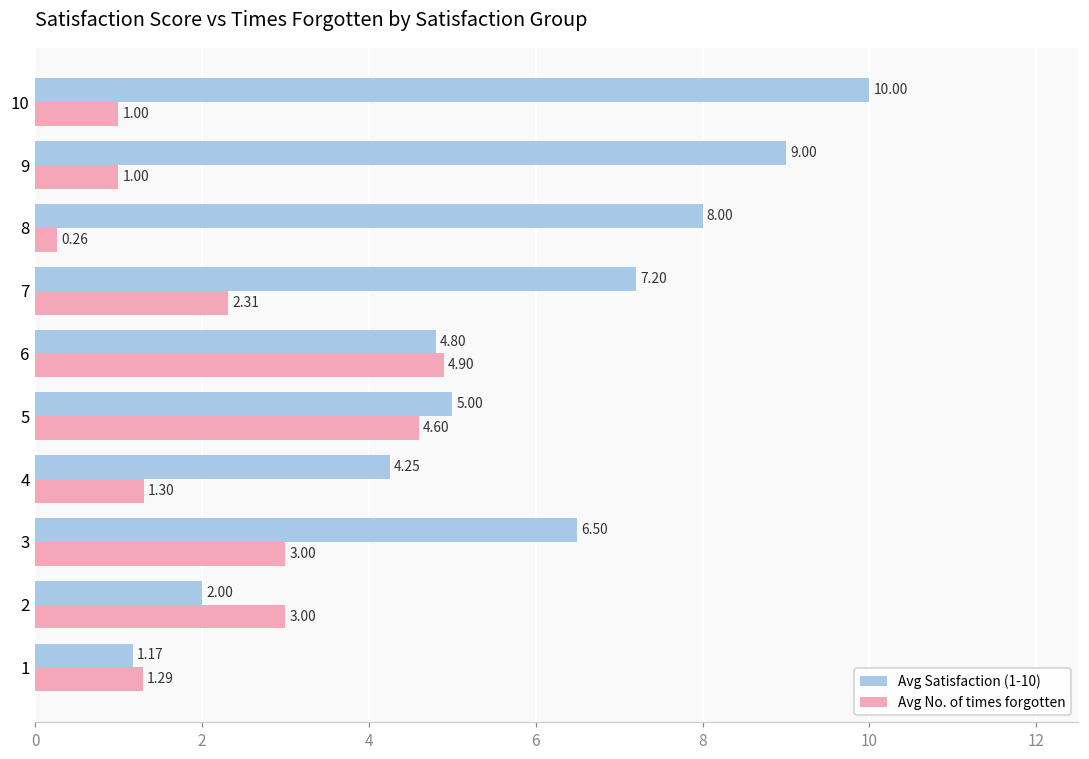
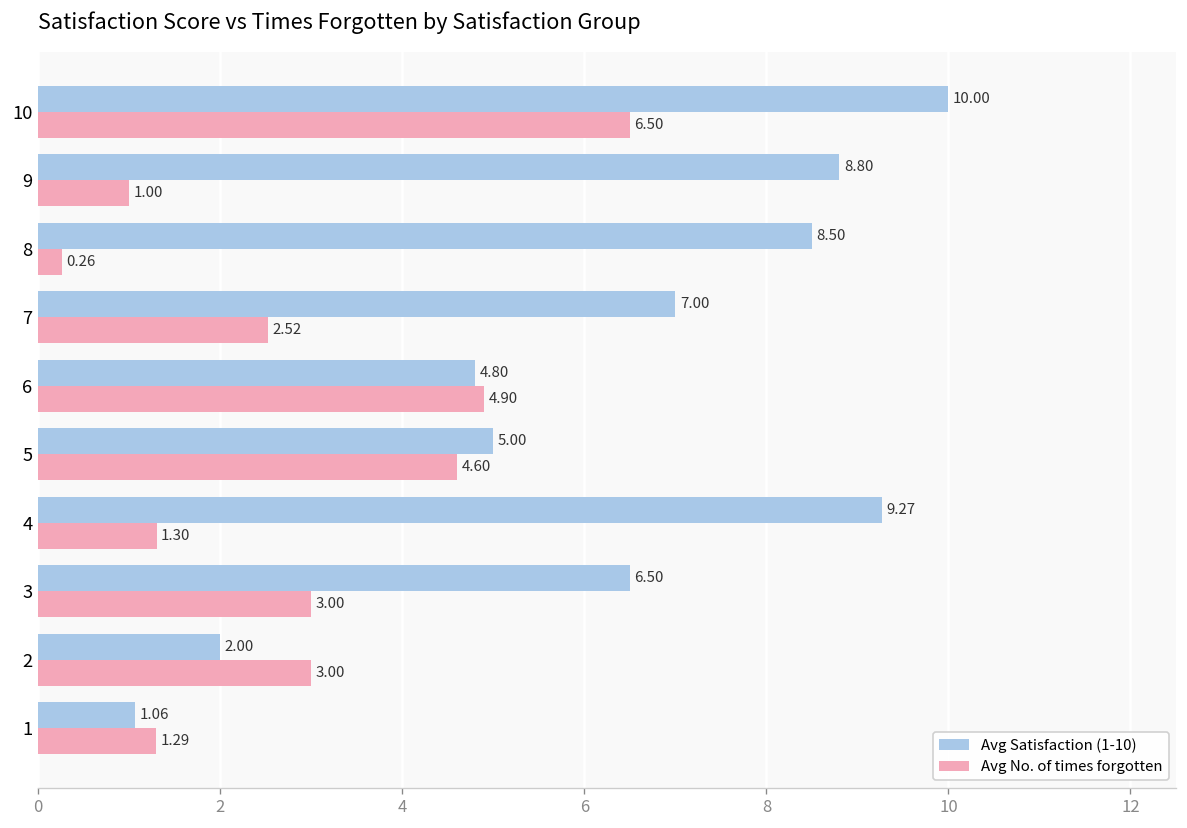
Avg No. of times forgotten, 10: 1.00 -> 6.50
Avg Satisfaction (1-10), 9: 9.00 -> 8.80
Avg Satisfaction (1-10), 8: 8.00 -> 8.50
Avg Satisfaction (1-10), 7: 7.20 -> 7.00
Avg No. of times forgotten, 7: 2.31 -> 2.52
Avg Satisfaction (1-10), 4: 4.25 -> 9.27
Avg Satisfaction (1-10), 1: 1.17 -> 1.06
